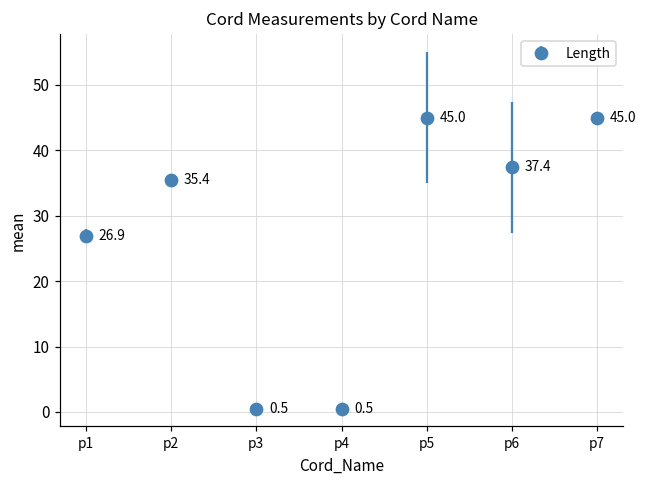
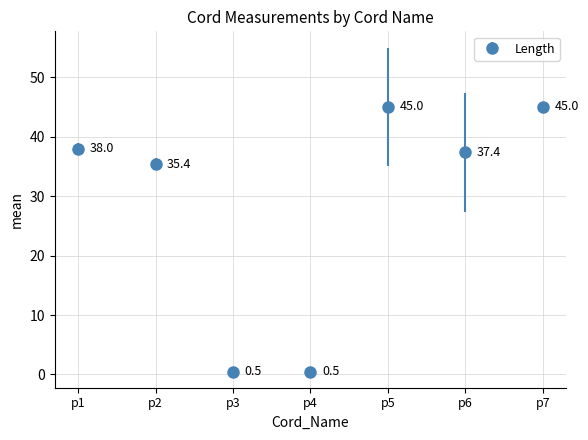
p1: 26.9 -> 38.0
